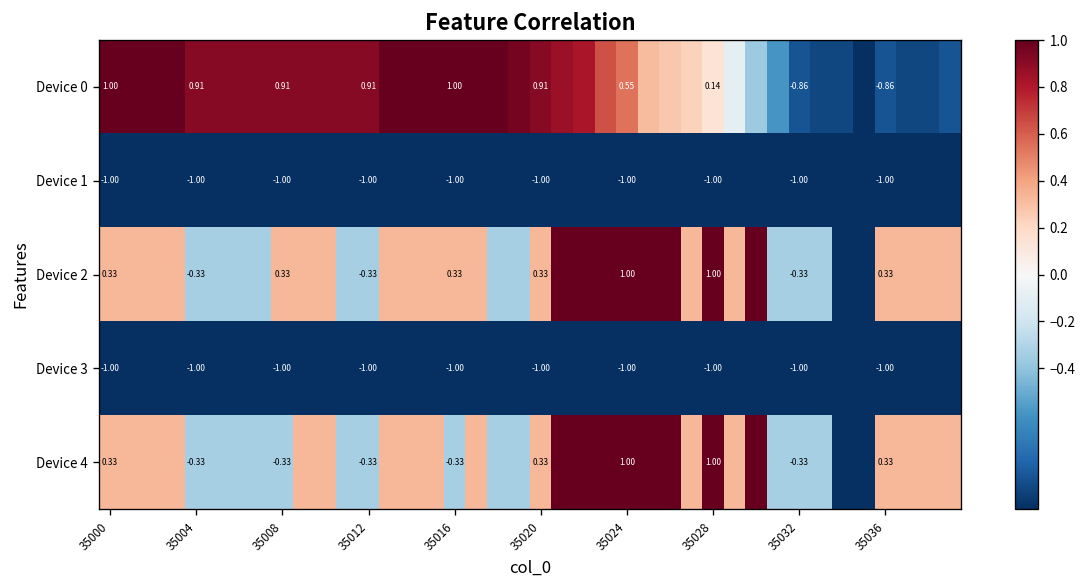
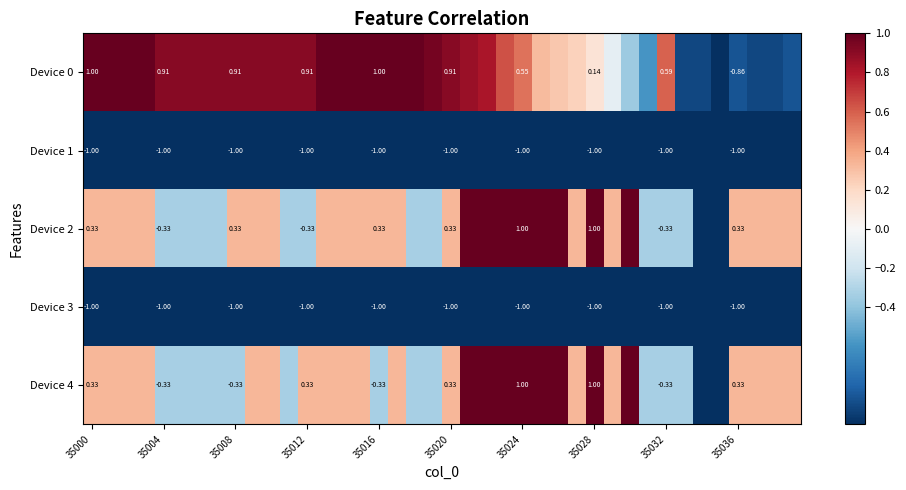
Device 0, 35032: -0.86 -> 0.59
Device 4, 35012: -0.33 -> 0.33
